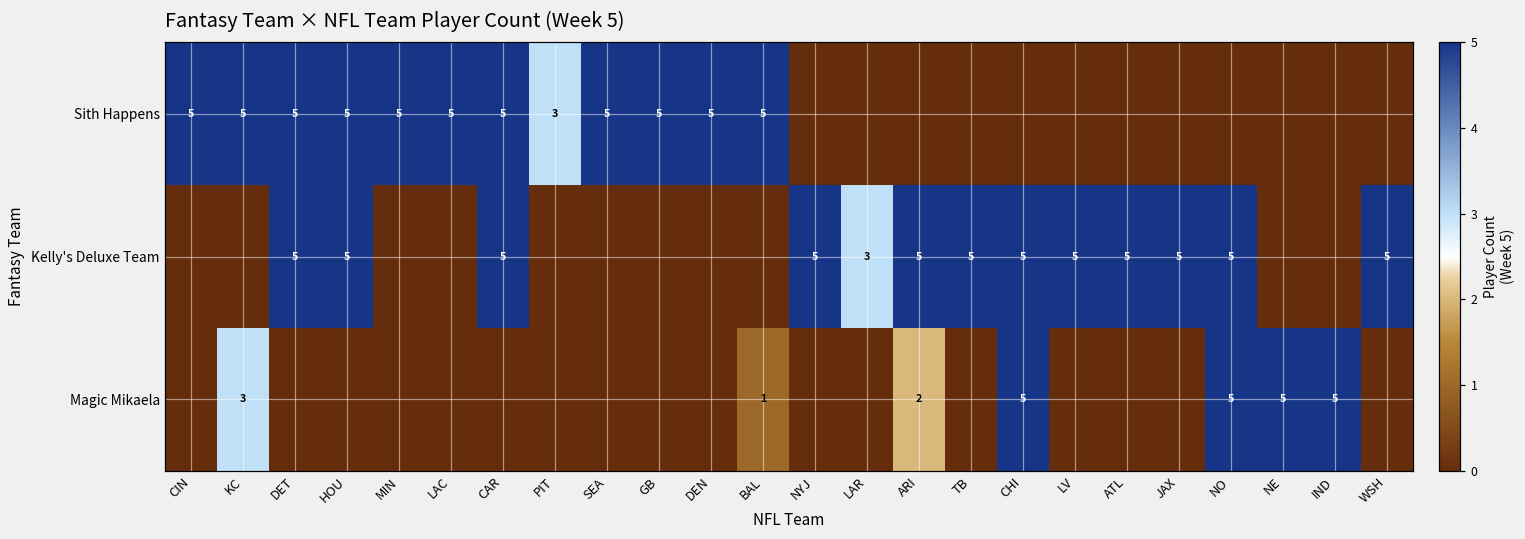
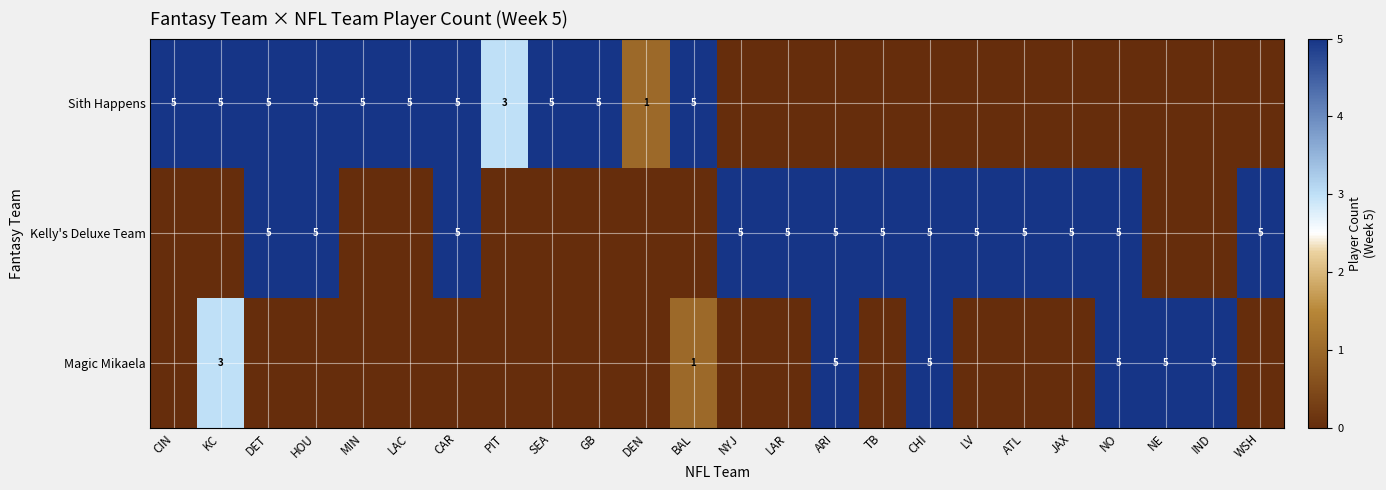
Sith Happens, DEN: 5 -> 1
Kelly's Deluxe Team, LAR: 3 -> 5
Magic Mikaela, ARI: 2 -> 5
